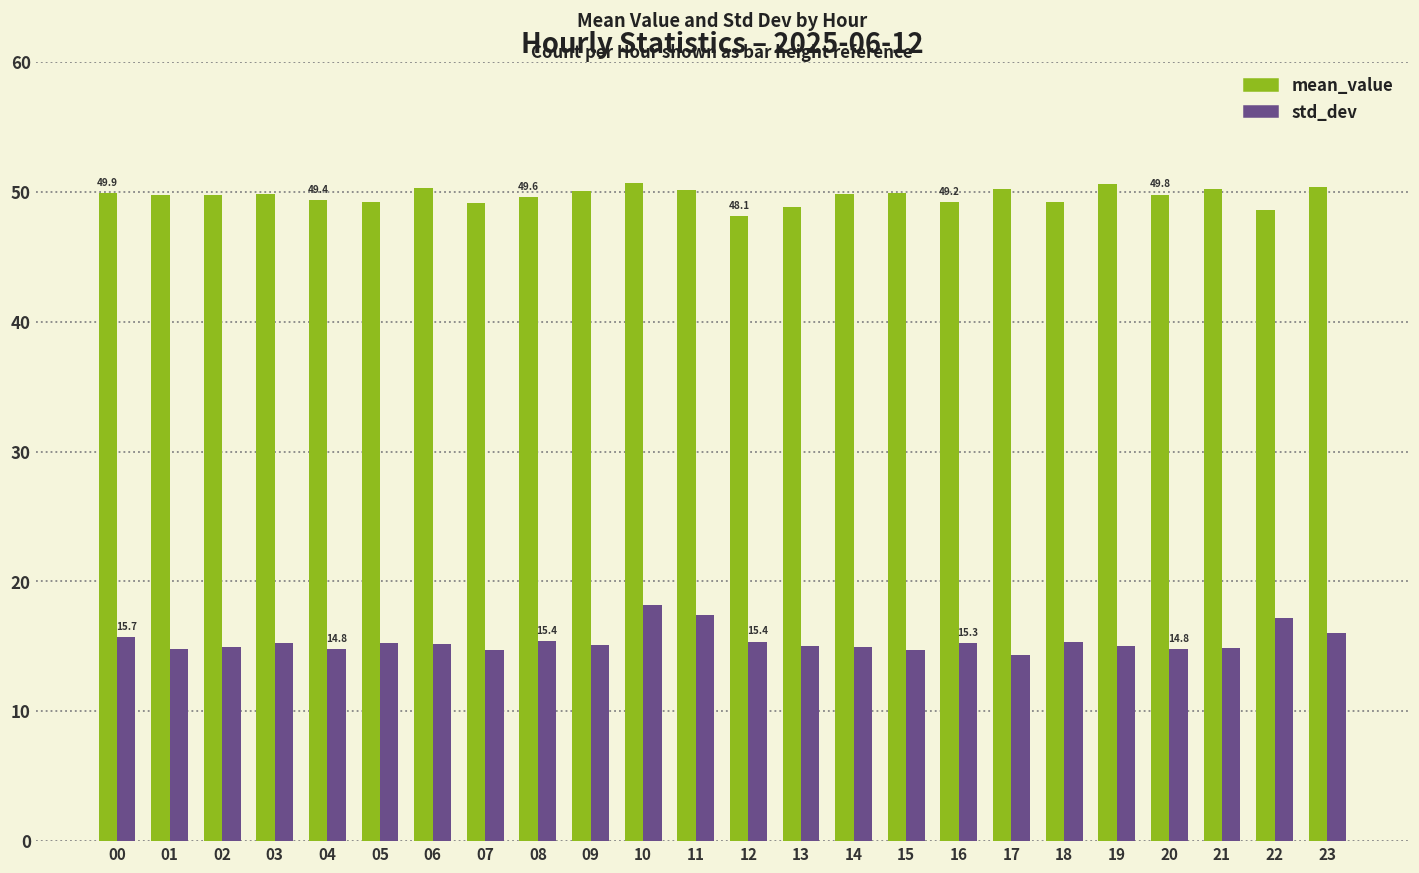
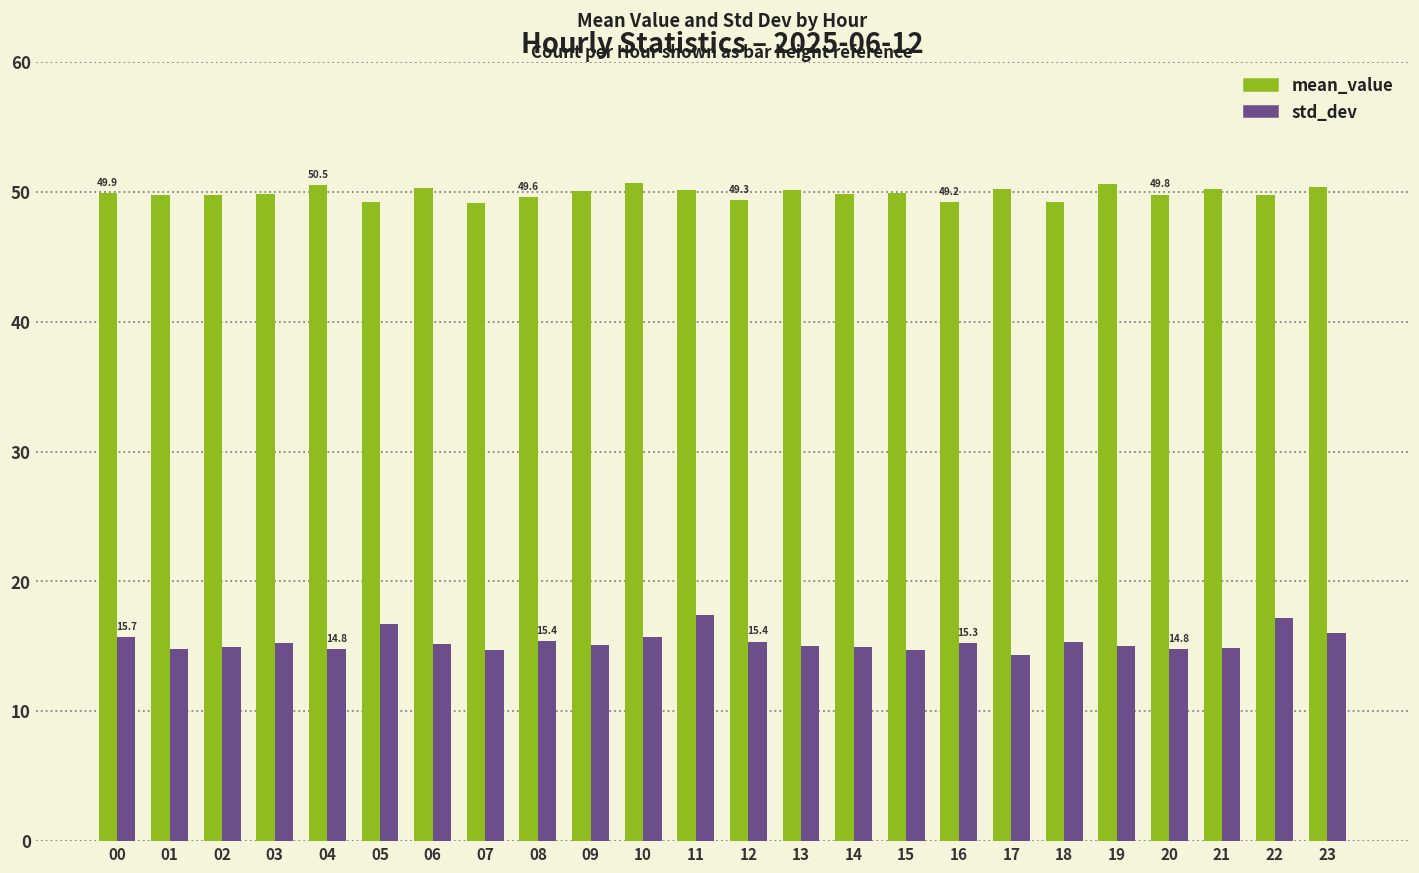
mean_value, 04: 49.4 -> 50.5
std_dev, 05: 15.2 -> 16.8
std_dev, 10: 18.2 -> 15.8
mean_value, 12: 48.1 -> 49.3
mean_value, 13: 48.8 -> 50.1
mean_value, 22: 48.6 -> 49.7
